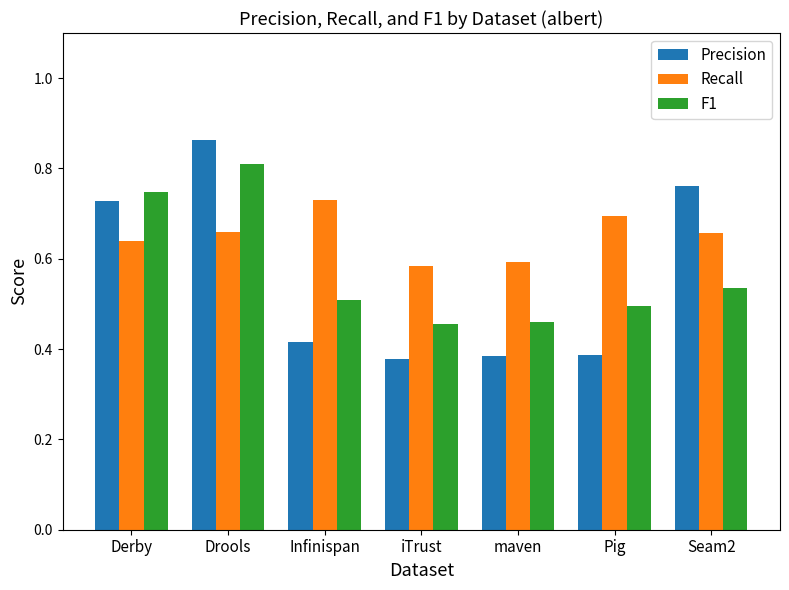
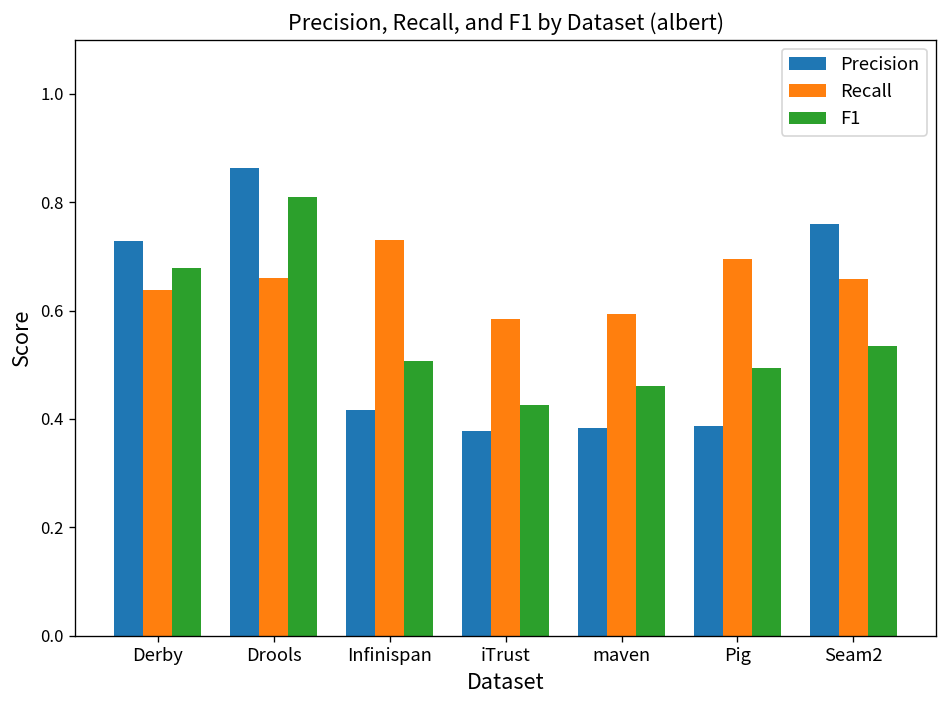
F1, Derby: 0.75 -> 0.68
F1, iTrust: 0.46 -> 0.43
